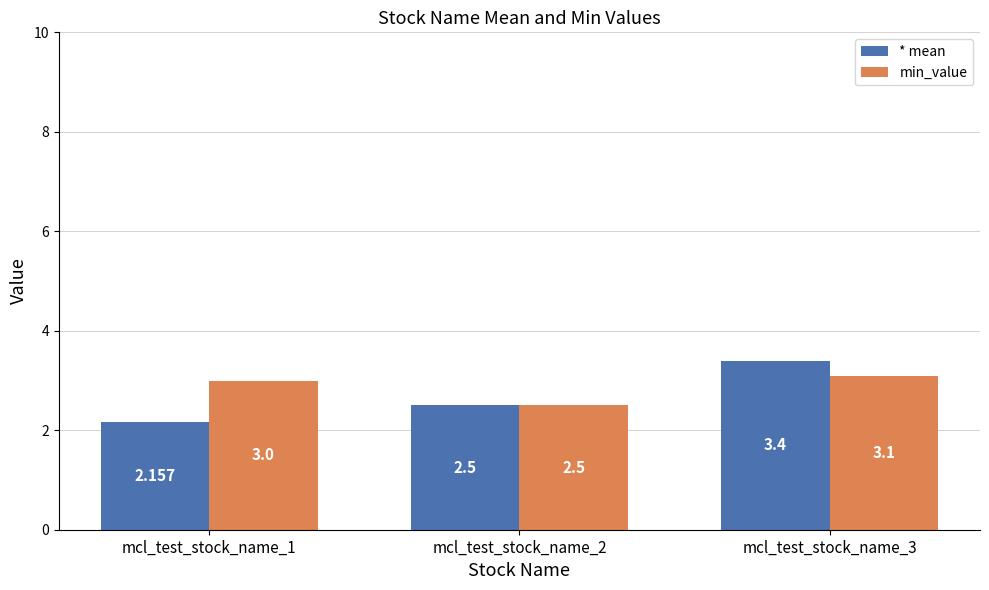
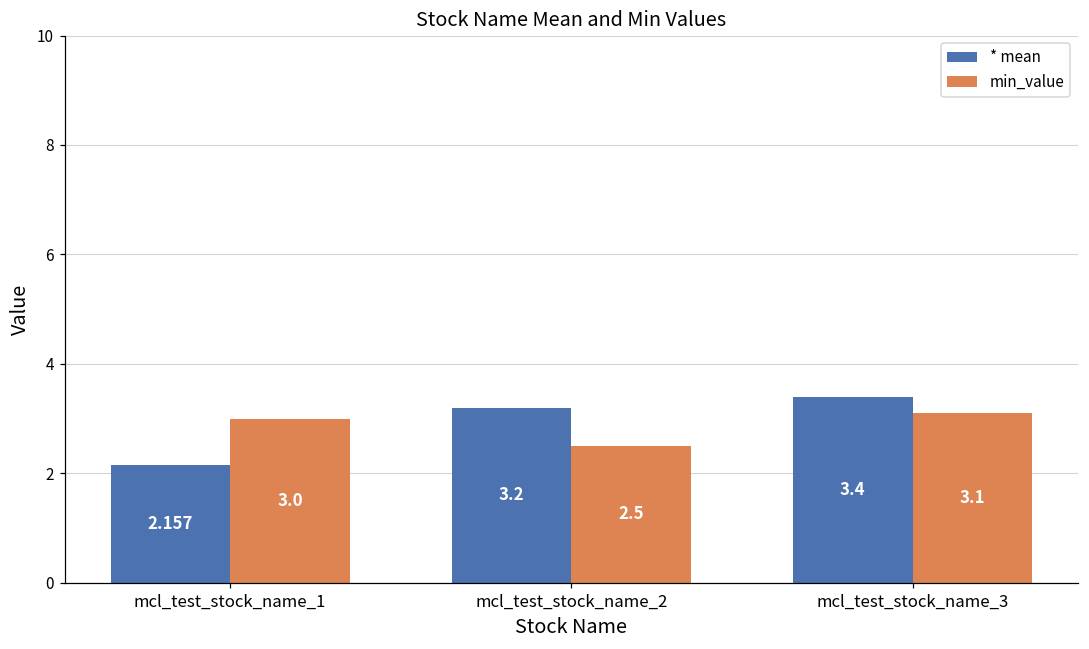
* mean, mcl_test_stock_name_2: 2.5 -> 3.2
